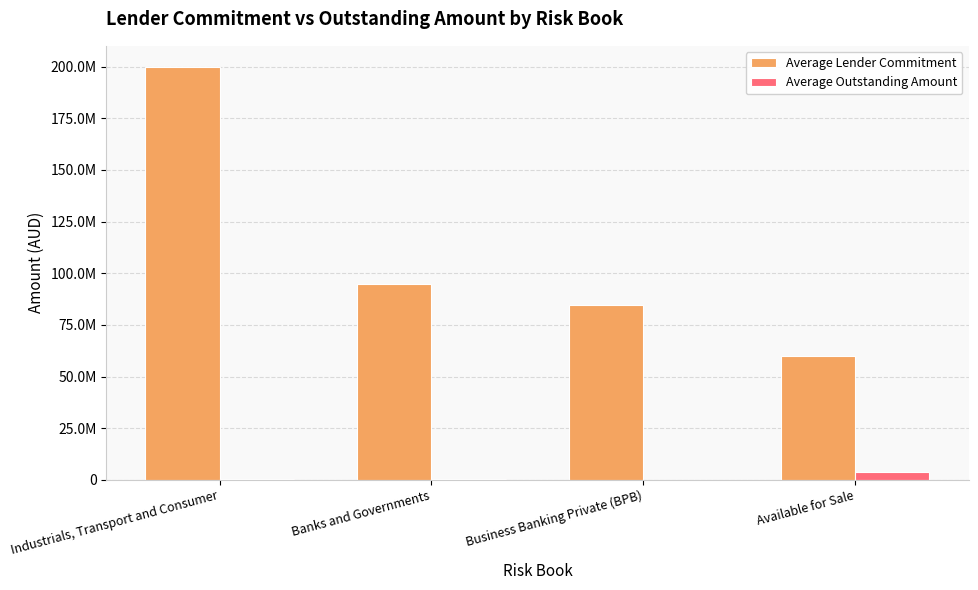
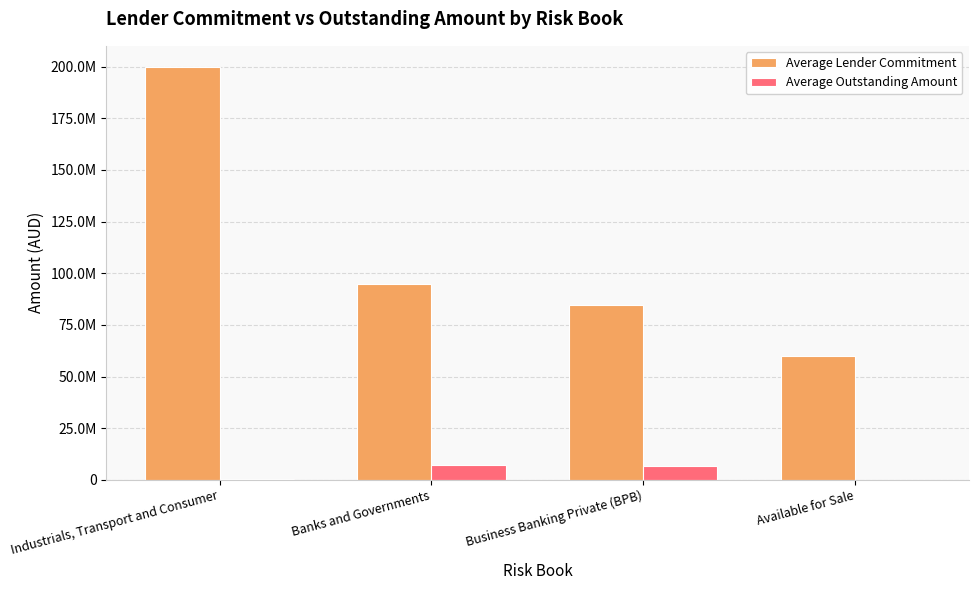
Average Outstanding Amount, Banks and Governments: 1000000 -> 7000000
Average Outstanding Amount, Business Banking Private (BPB): 0 -> 7000000
Average Outstanding Amount, Available for Sale: 4000000 -> 0
